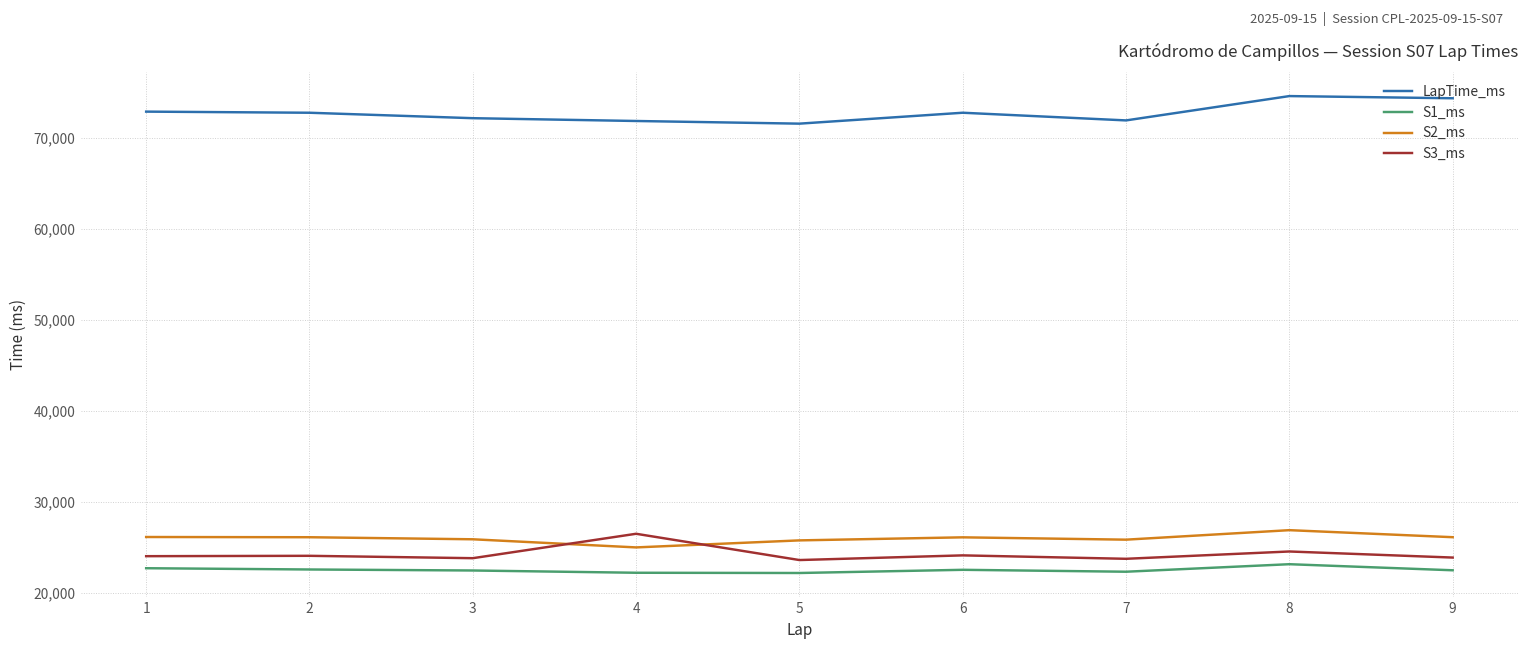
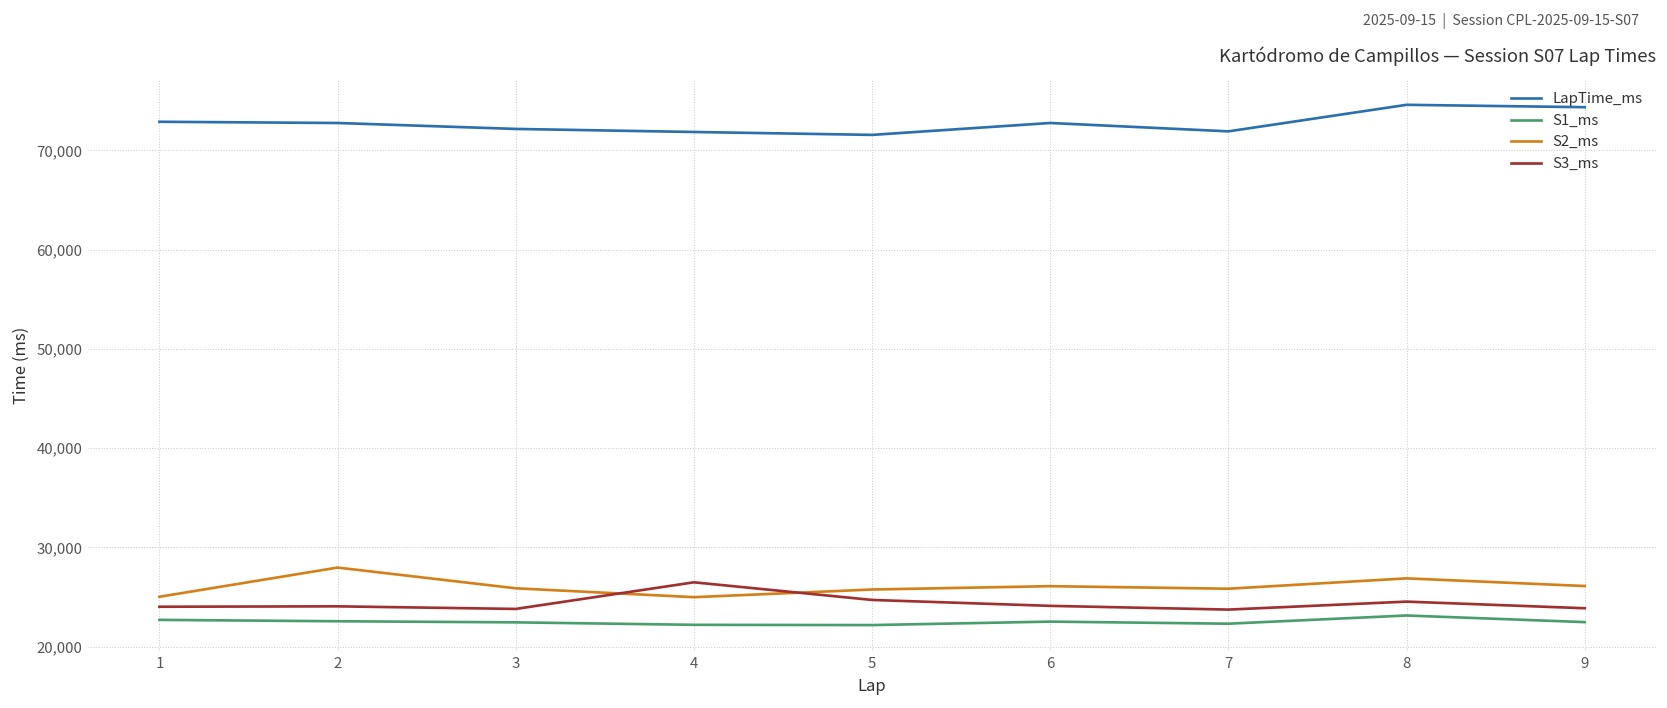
S2_ms, 1: 26,000 -> 25,000
S2_ms, 2: 26,000 -> 28,000
S3_ms, 5: 24,000 -> 25,000
